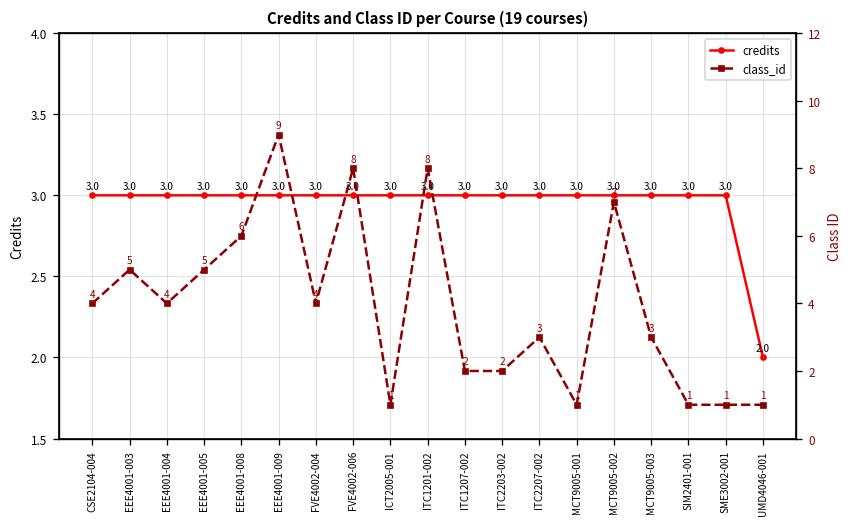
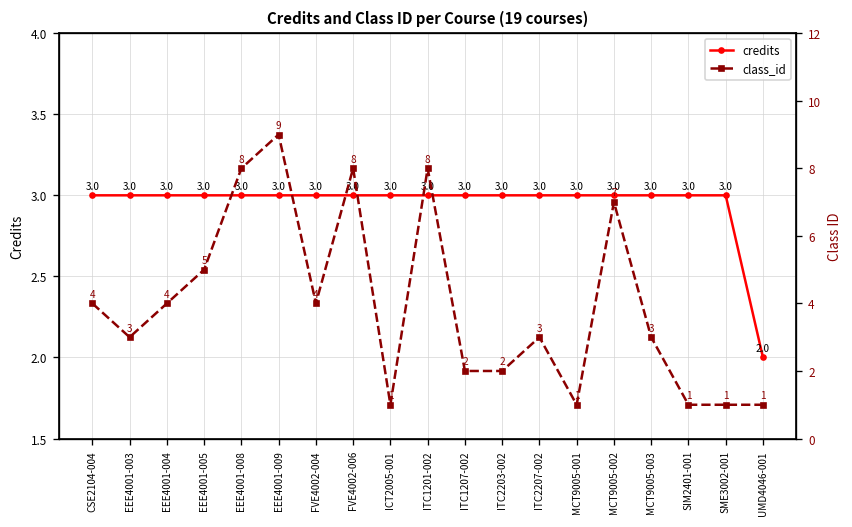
class_id, EEE4001-003: 5 -> 3
class_id, EEE4001-008: 6 -> 8
